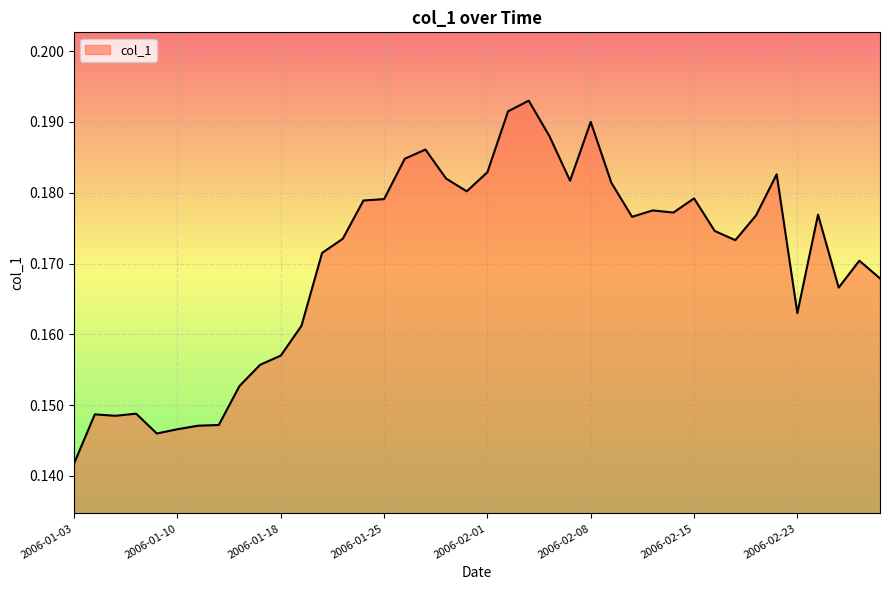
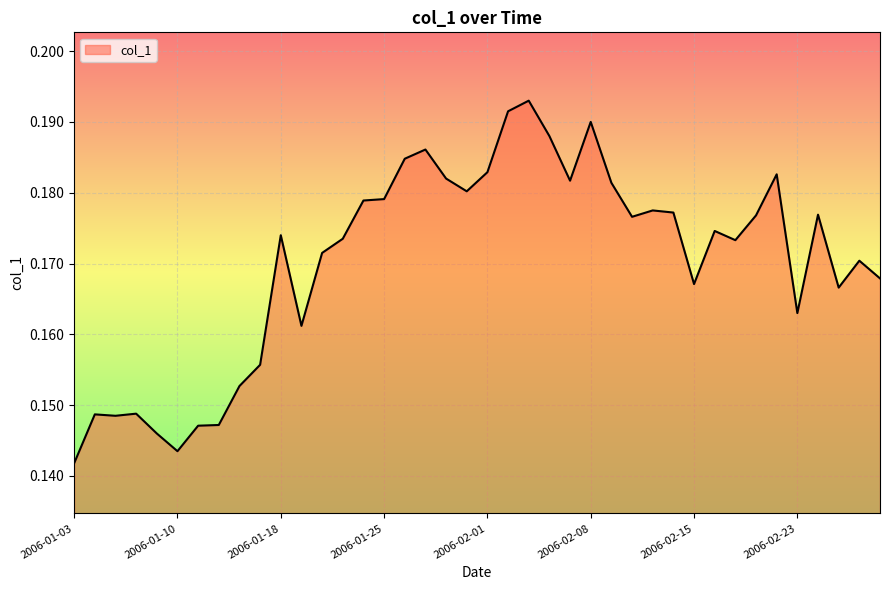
2006-01-10: 0.147 -> 0.144
2006-01-18: 0.157 -> 0.174
2006-02-15: 0.179 -> 0.167
